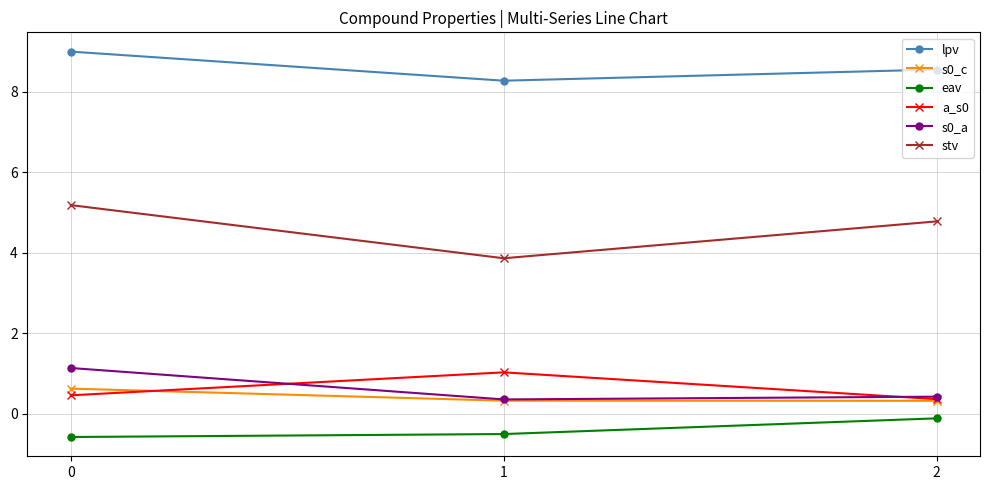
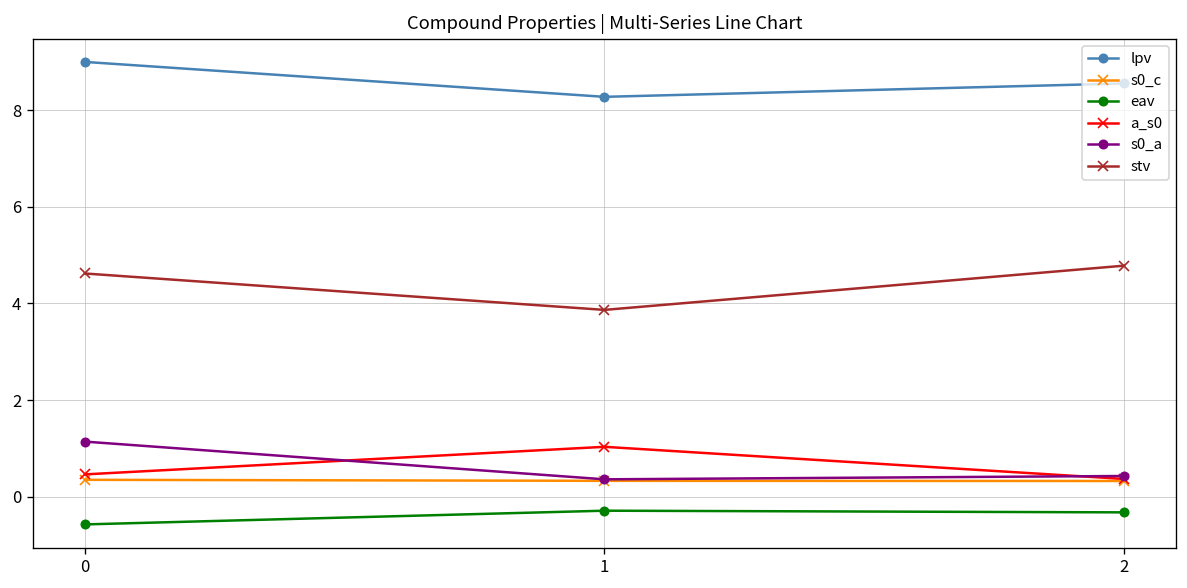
s0_c, 0: 0.6 -> 0.3
stv, 0: 5.2 -> 4.6
eav, 1: -0.5 -> -0.3
eav, 2: -0.1 -> -0.3
